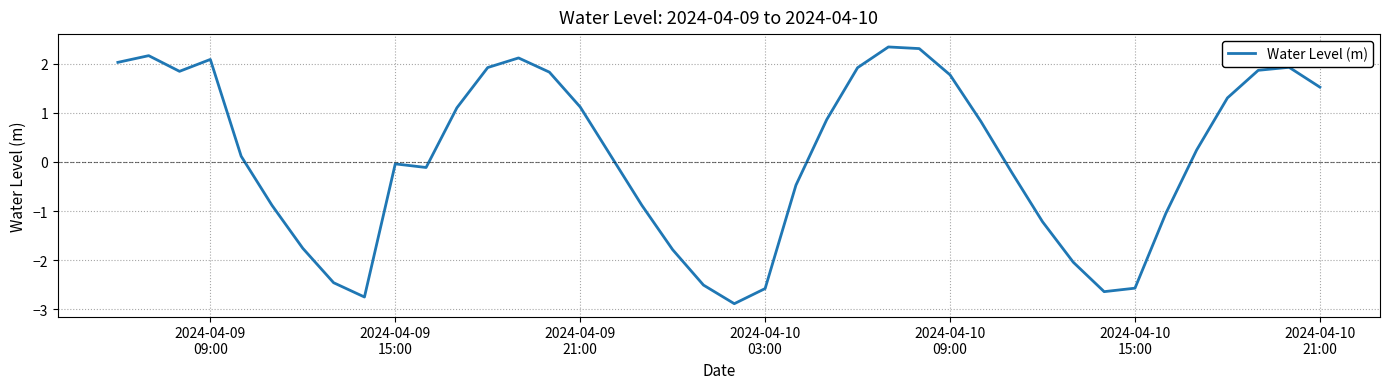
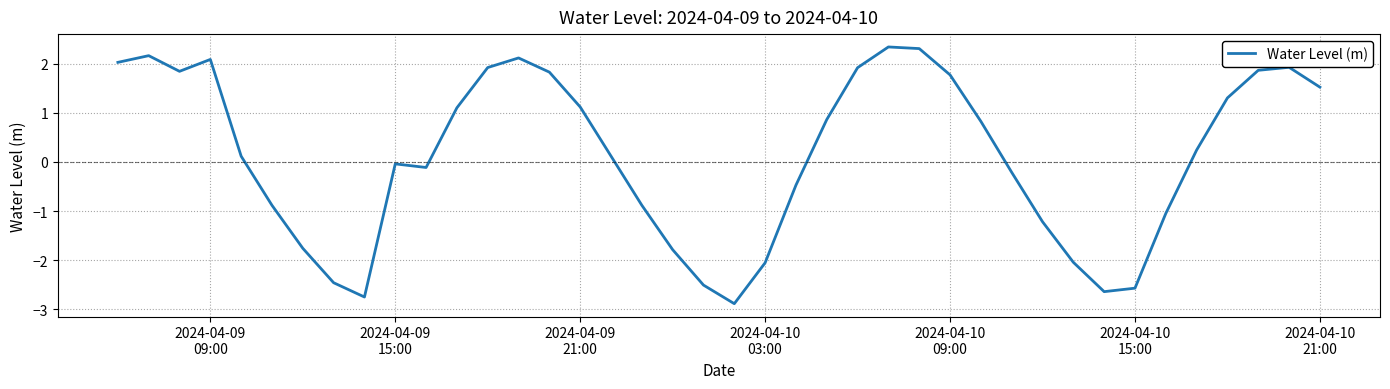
2024-04-10 03:00: -2.6 -> -2.1
